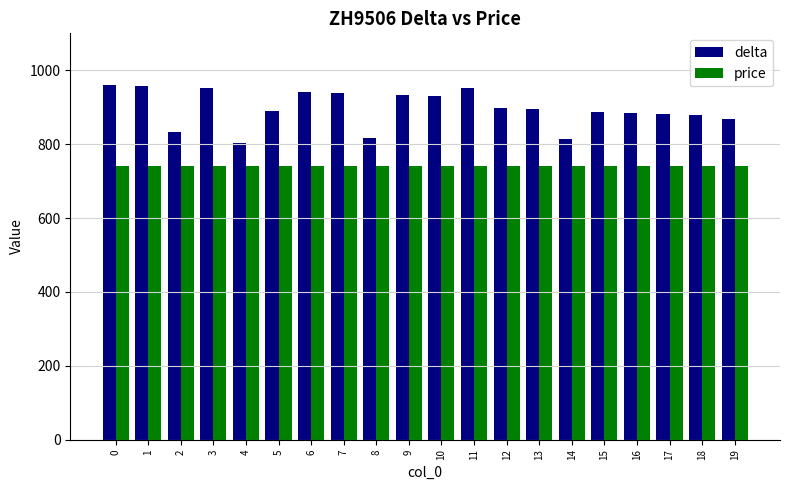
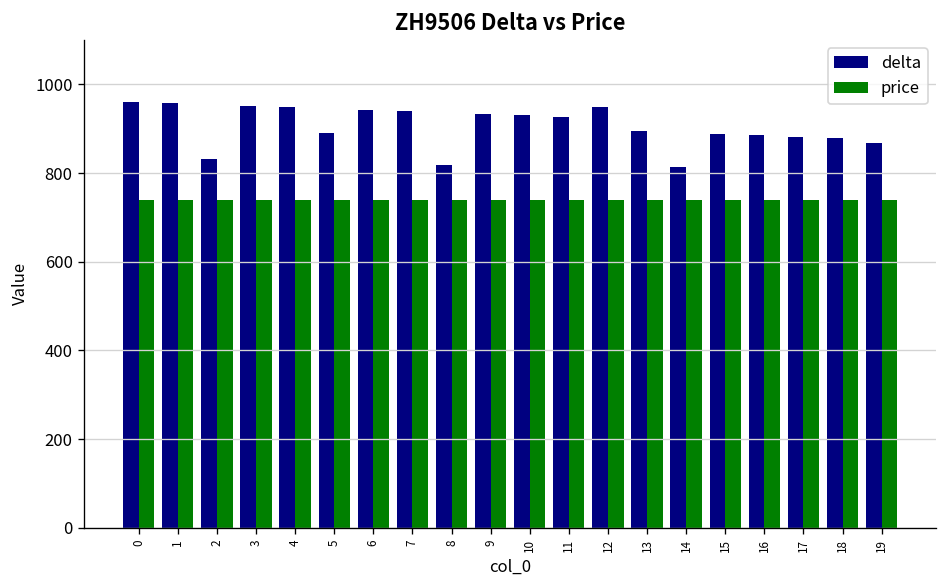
delta, 4: 800 -> 950
delta, 11: 950 -> 930
delta, 12: 900 -> 950
